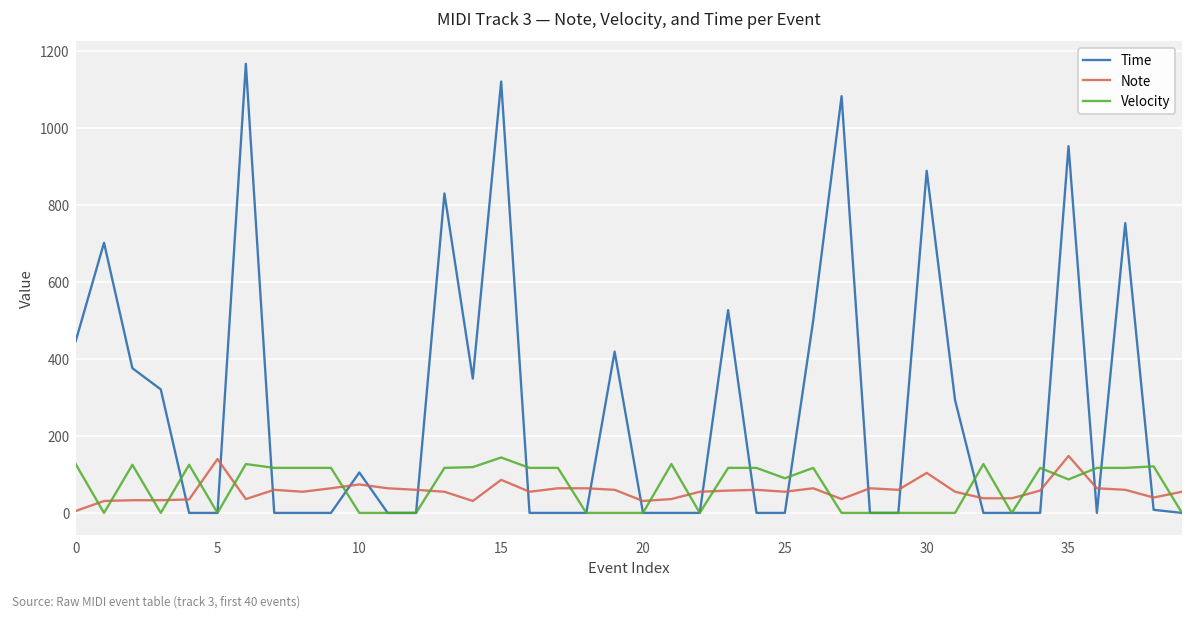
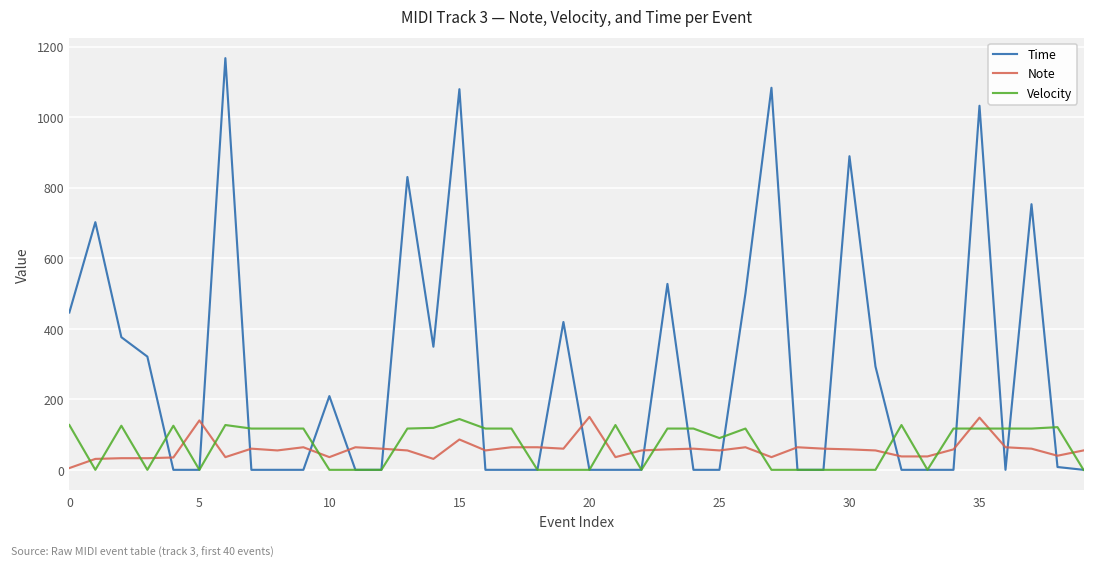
Time, 10: 110 -> 210
Note, 10: 70 -> 40
Time, 15: 1120 -> 1080
Note, 20: 30 -> 150
Note, 30: 100 -> 60
Time, 35: 950 -> 1030
Velocity, 35: 90 -> 120
